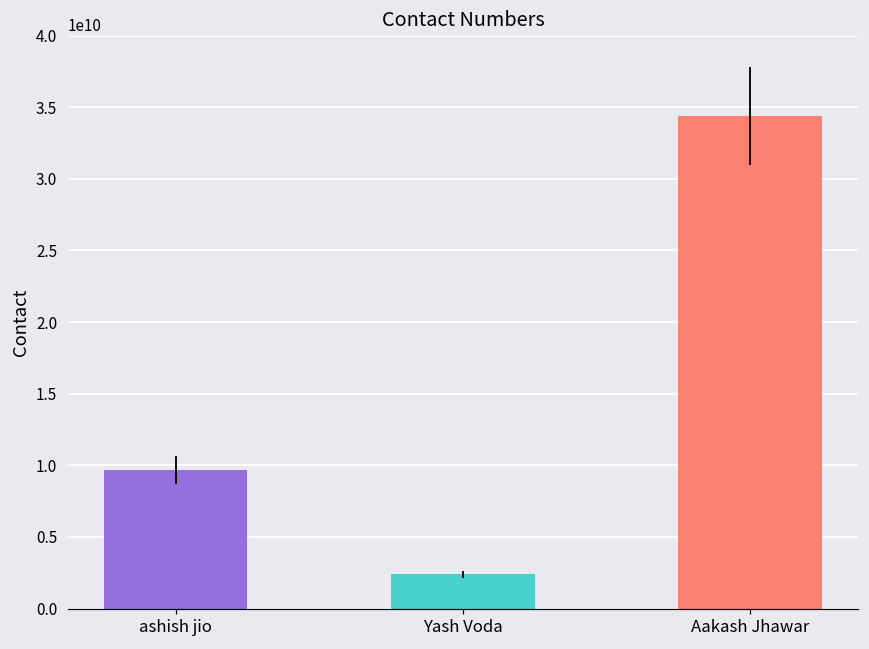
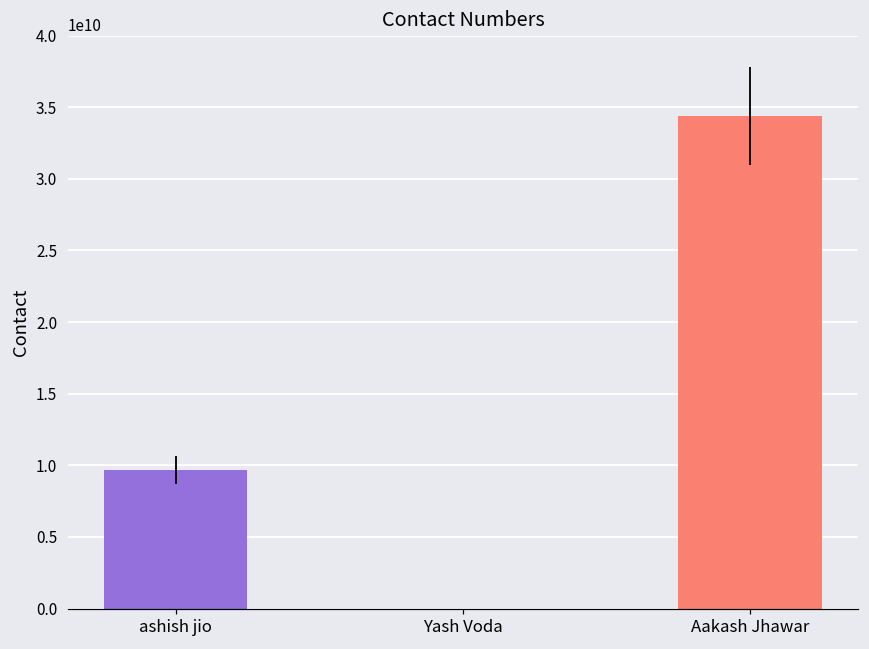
Yash Voda: 2400000000 -> 0
